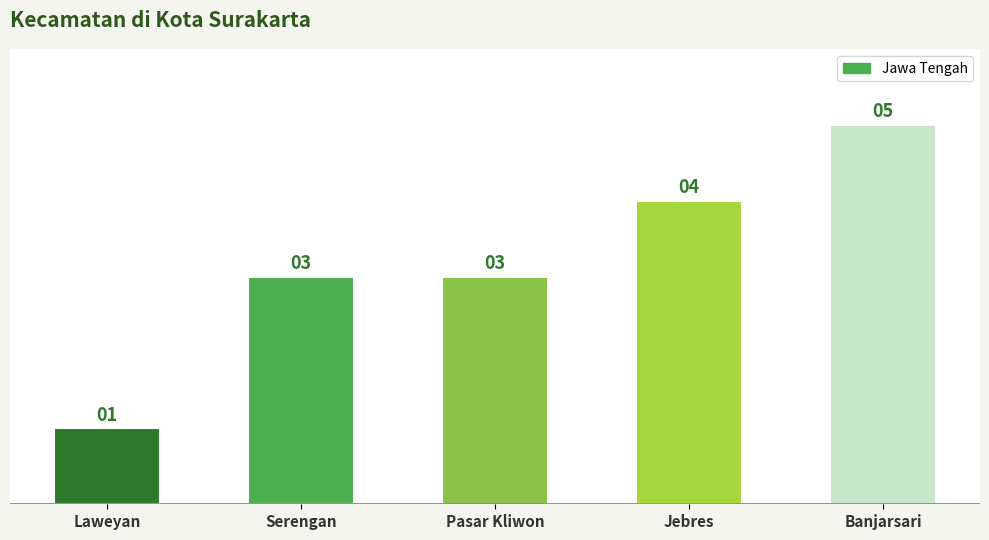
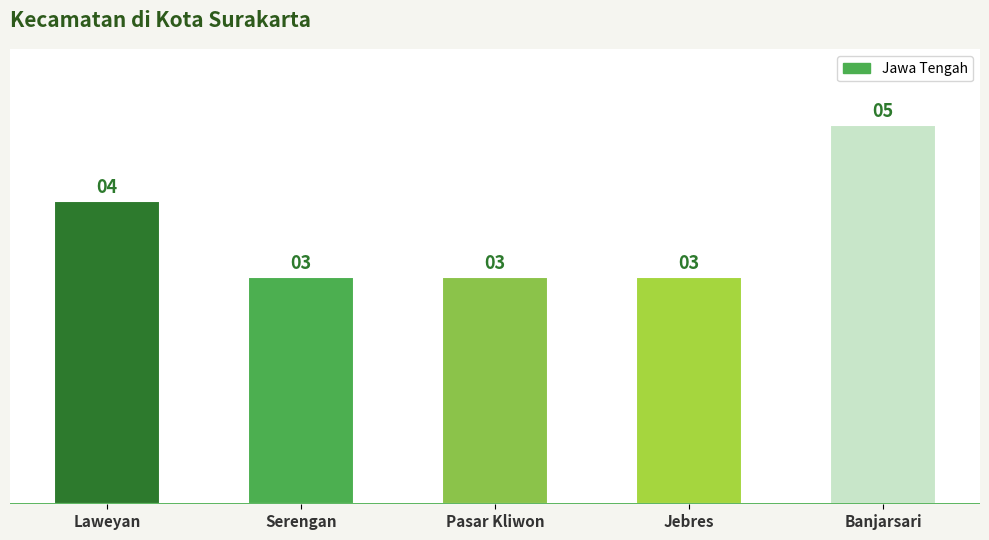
Laweyan: 01 -> 04
Jebres: 04 -> 03
